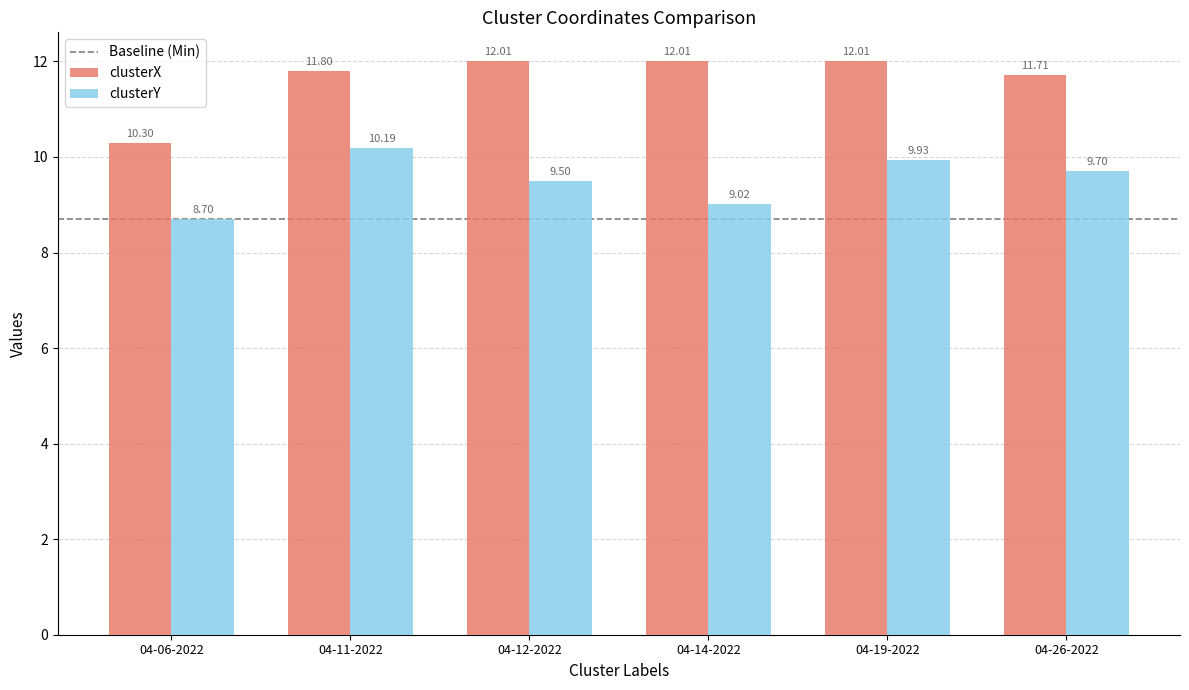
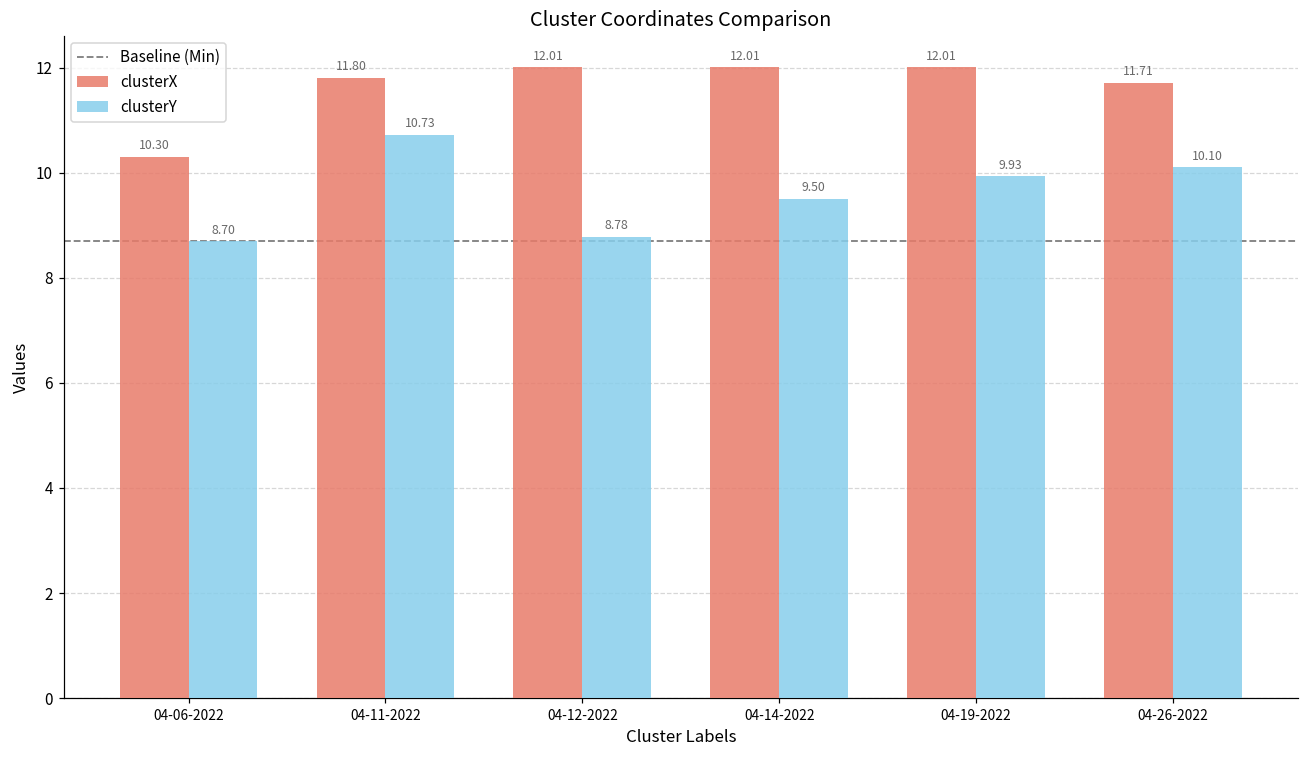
clusterY, 04-11-2022: 10.19 -> 10.73
clusterY, 04-12-2022: 9.50 -> 8.78
clusterY, 04-14-2022: 9.02 -> 9.50
clusterY, 04-26-2022: 9.70 -> 10.10
